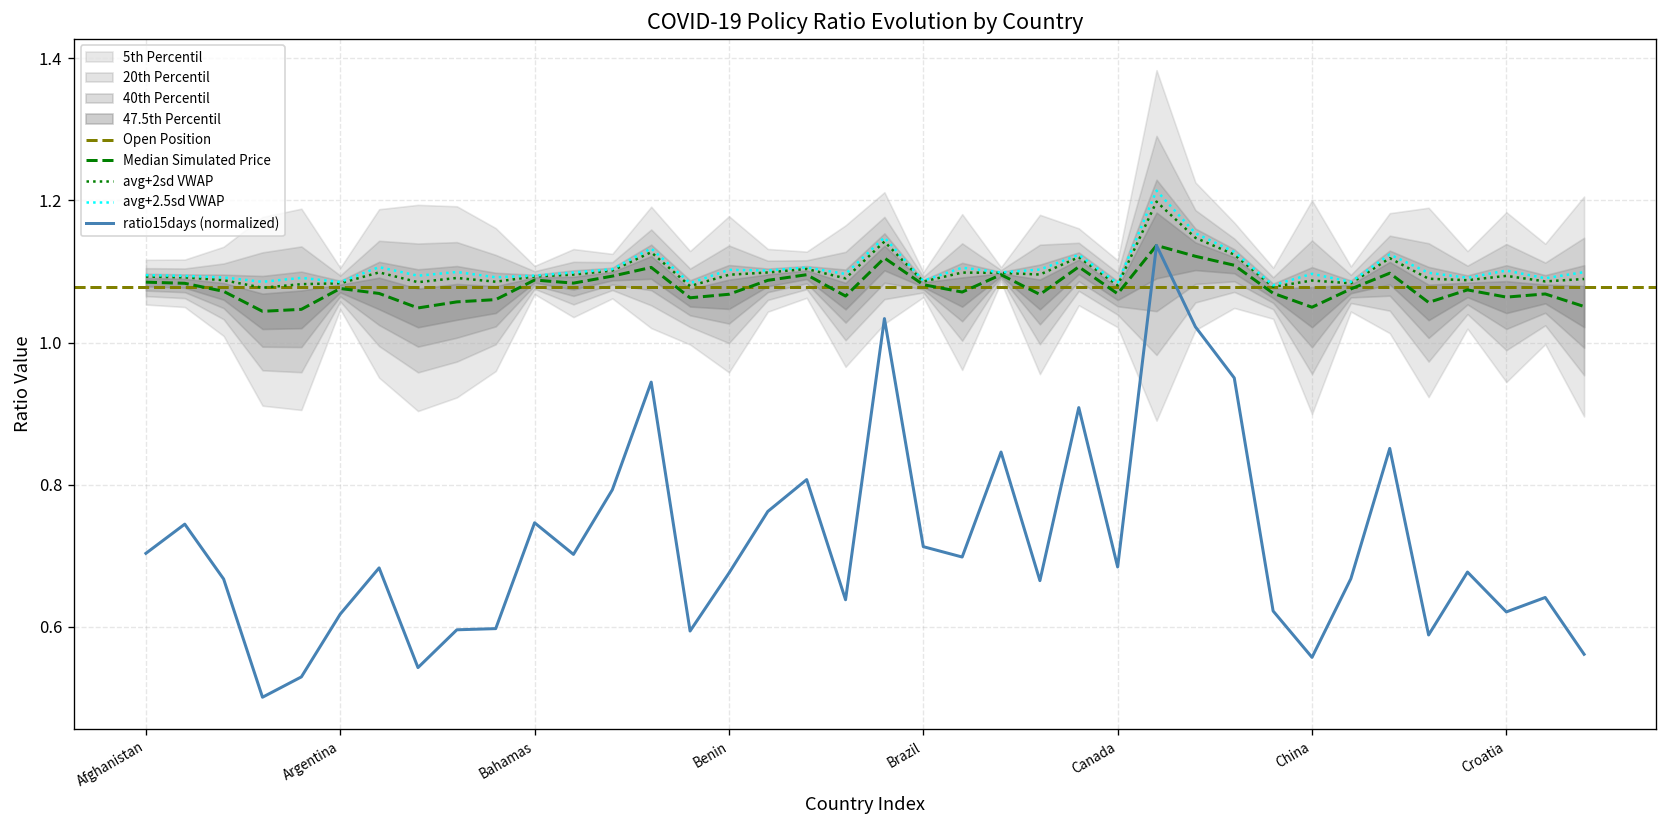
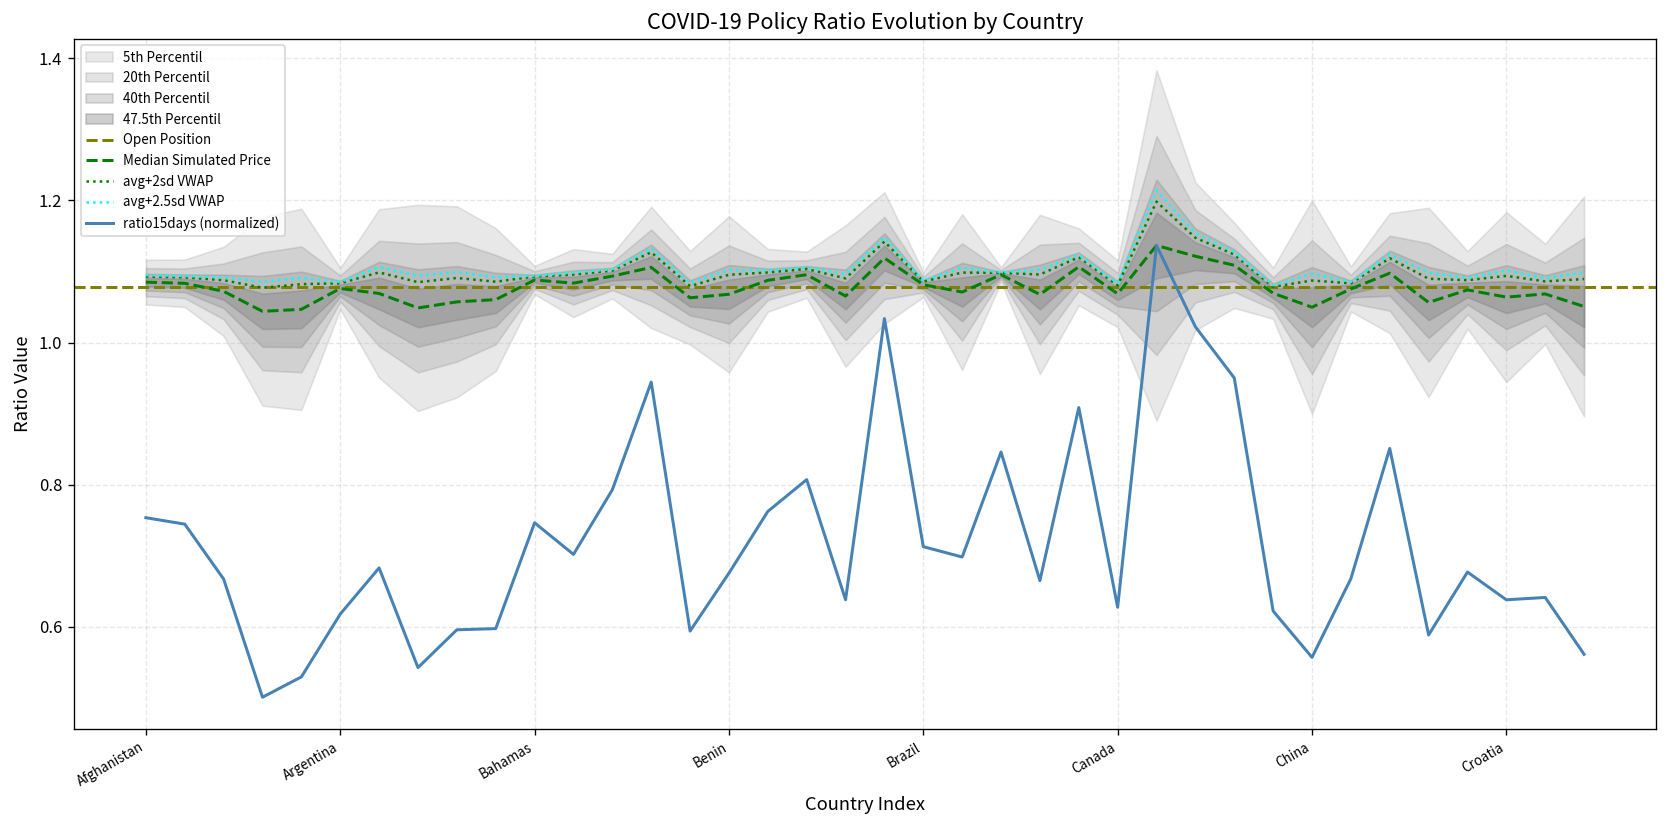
ratio15days (normalized), Afghanistan: 0.70 -> 0.75
ratio15days (normalized), Canada: 0.68 -> 0.63
ratio15days (normalized), Croatia: 0.62 -> 0.64
